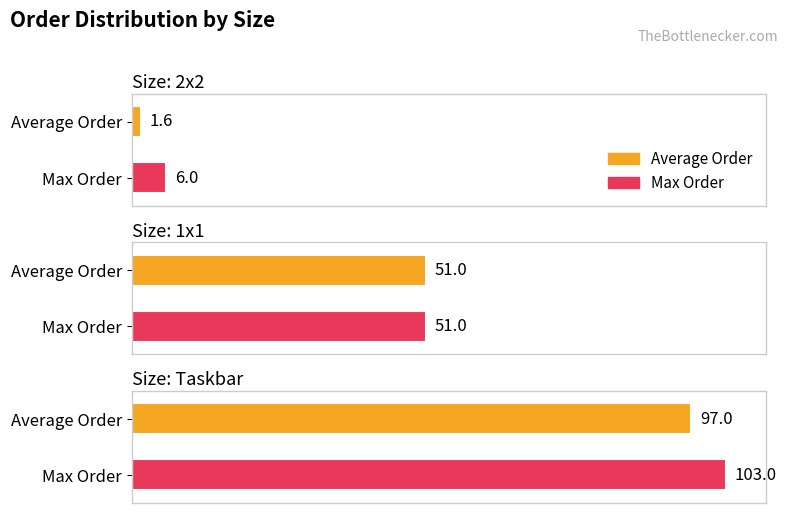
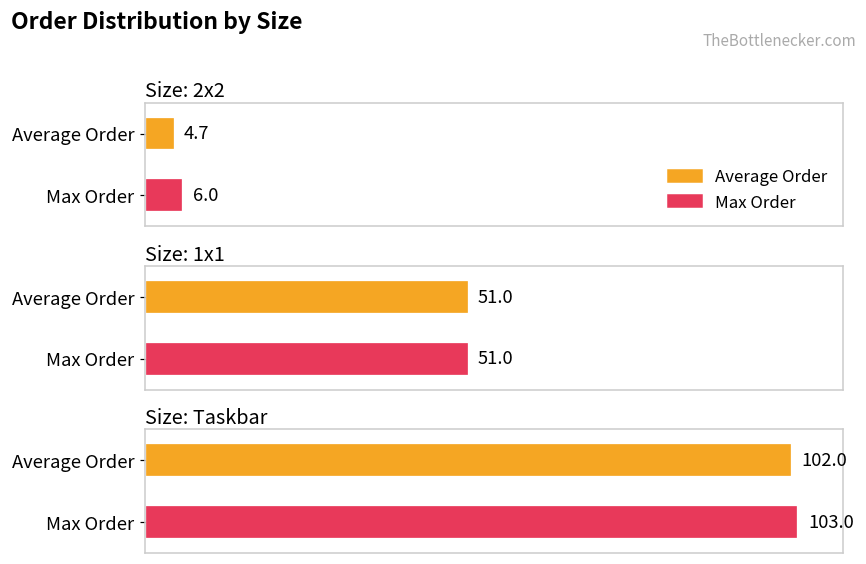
Size: 2x2, Average Order: 1.6 -> 4.7
Size: Taskbar, Average Order: 97.0 -> 102.0
